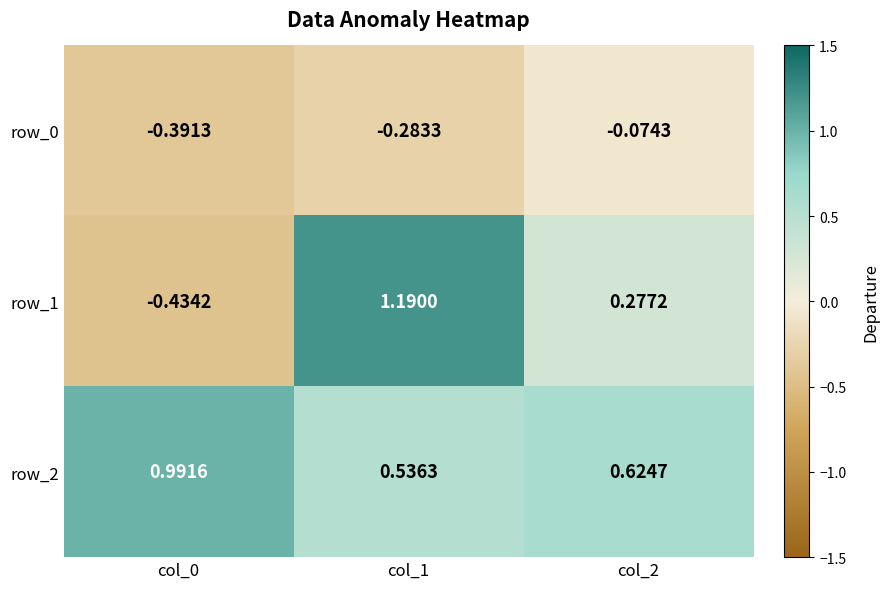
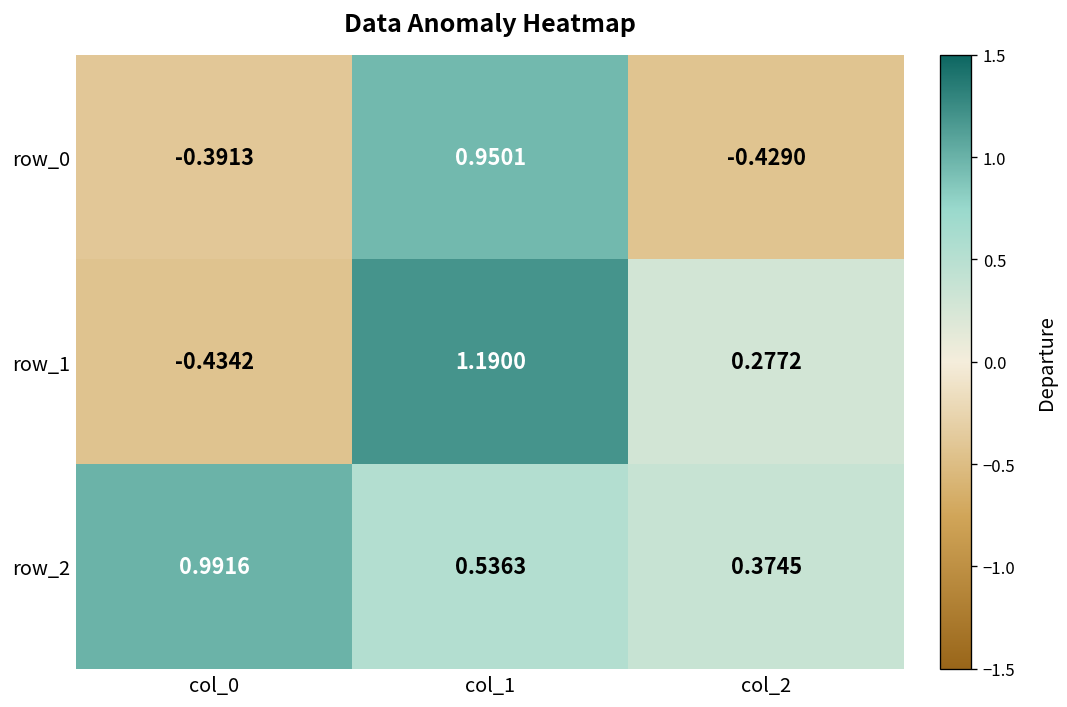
row_0, col_1: -0.2833 -> 0.9501
row_0, col_2: -0.0743 -> -0.4290
row_2, col_2: 0.6247 -> 0.3745
